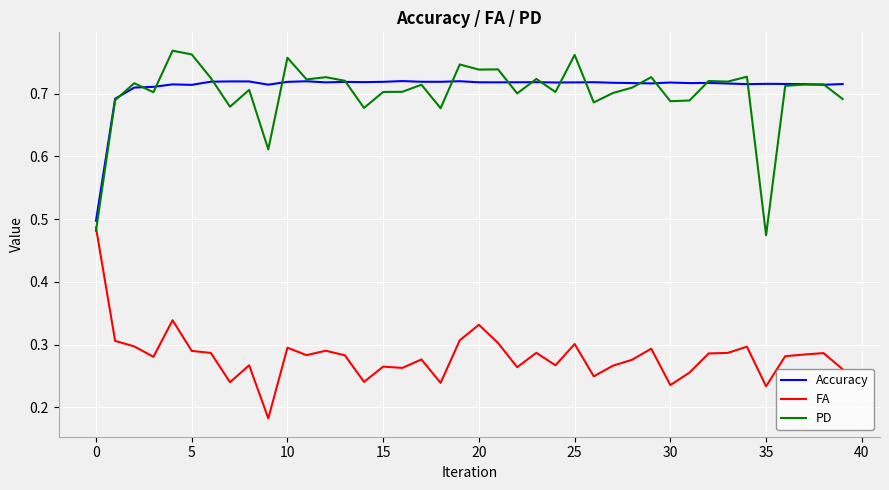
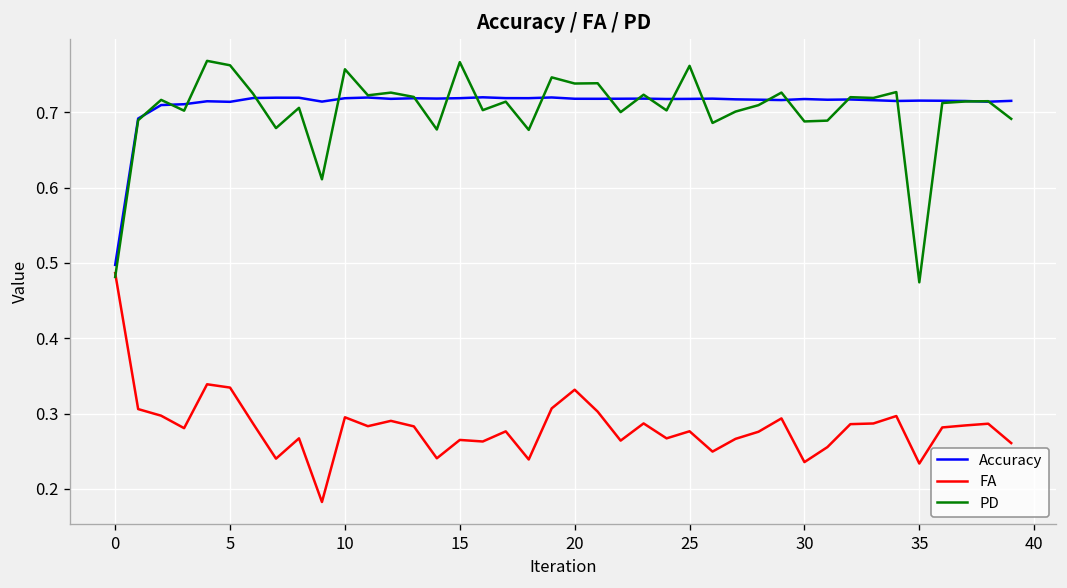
FA, 5: 0.29 -> 0.33
PD, 15: 0.70 -> 0.77
FA, 25: 0.30 -> 0.28
